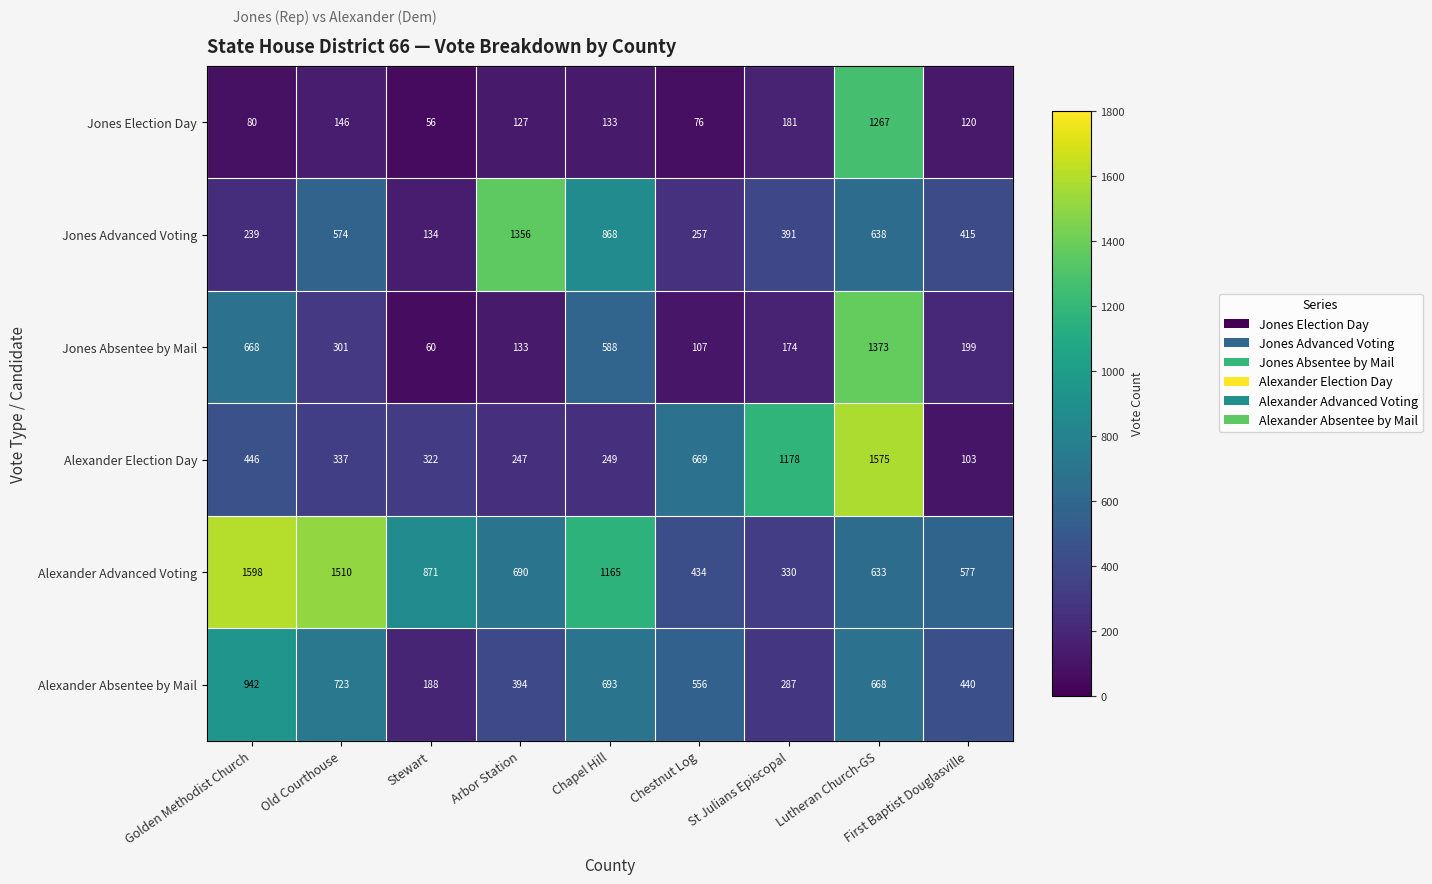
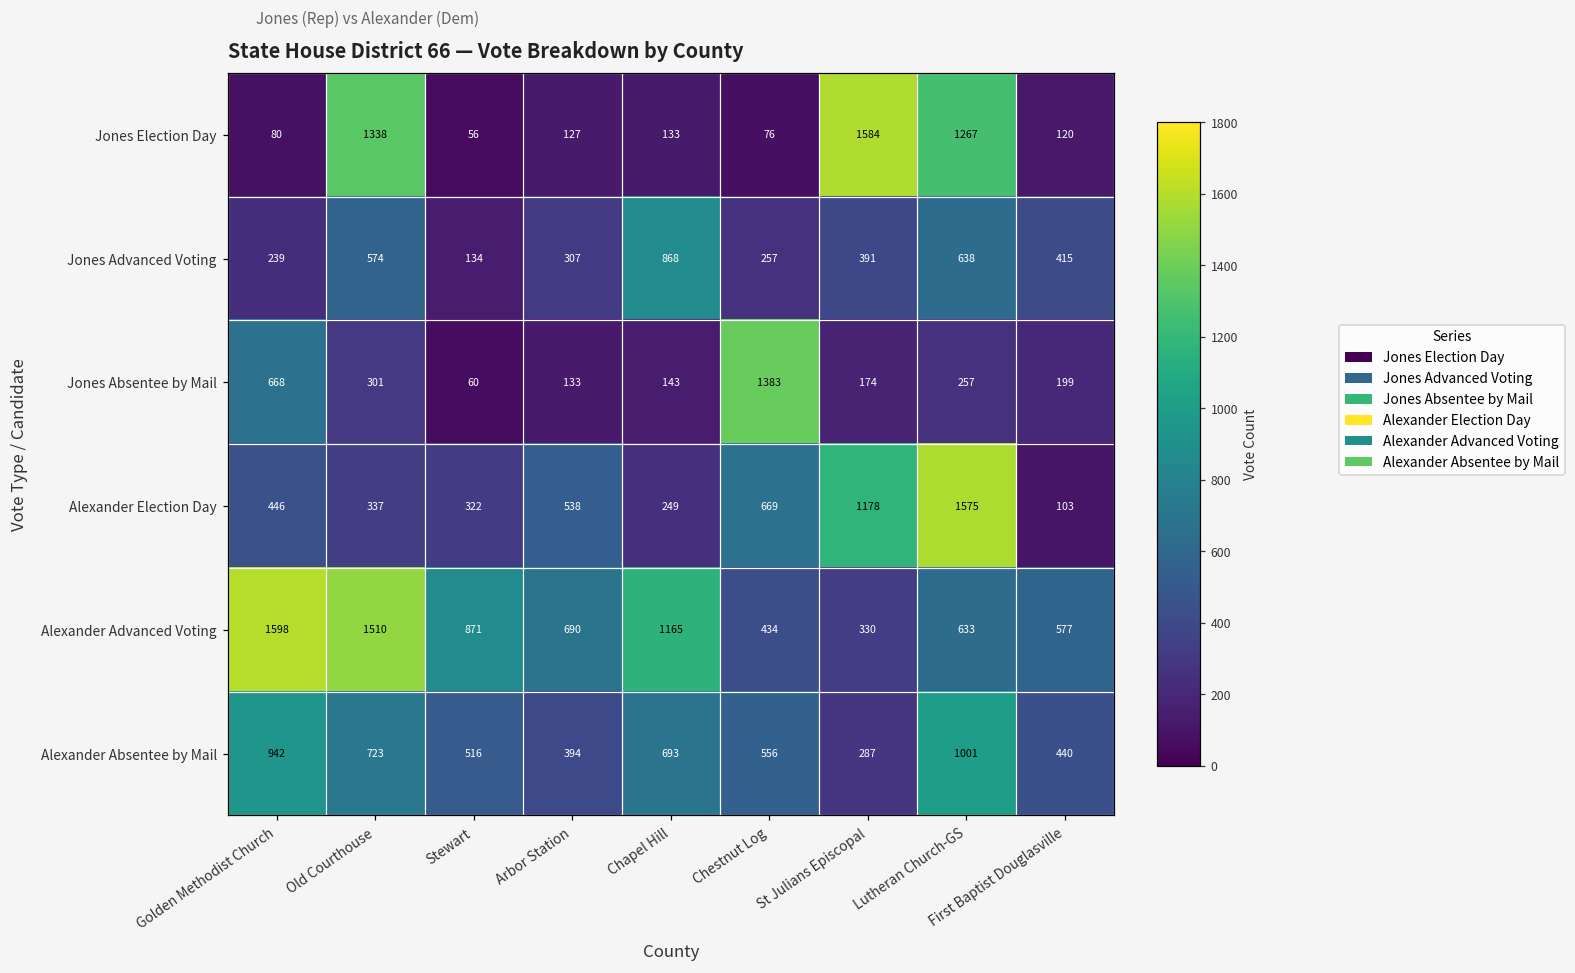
Jones Election Day, Old Courthouse: 146 -> 1338
Jones Election Day, St Julians Episcopal: 181 -> 1584
Jones Advanced Voting, Arbor Station: 1356 -> 307
Jones Absentee by Mail, Chapel Hill: 588 -> 143
Jones Absentee by Mail, Chestnut Log: 107 -> 1383
Jones Absentee by Mail, Lutheran Church-GS: 1373 -> 257
Alexander Election Day, Arbor Station: 247 -> 538
Alexander Absentee by Mail, Stewart: 188 -> 516
Alexander Absentee by Mail, Lutheran Church-GS: 668 -> 1001
